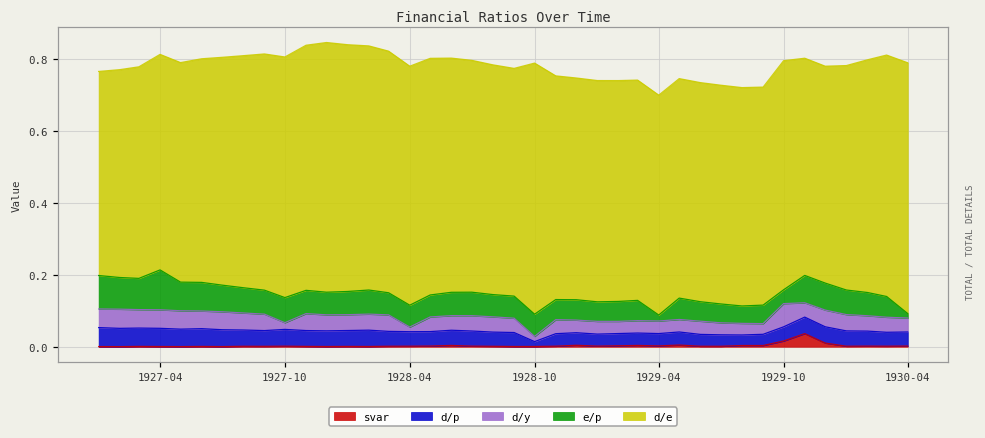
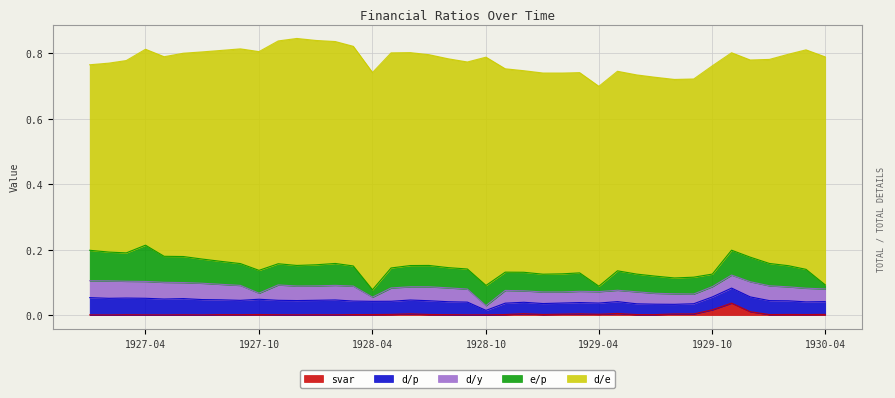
e/p, 1928-04: 0.06 -> 0.02
d/y, 1929-10: 0.06 -> 0.03
